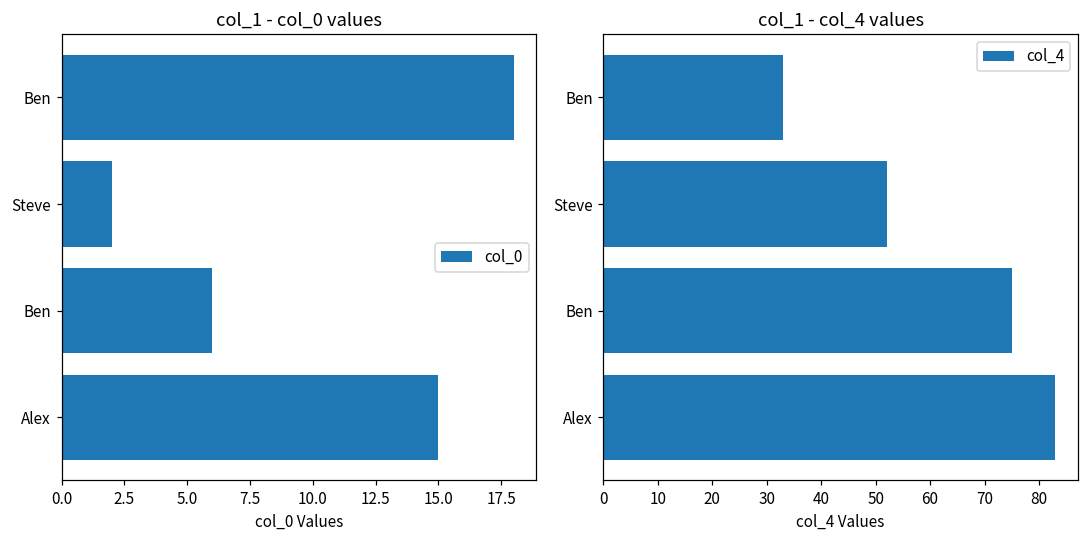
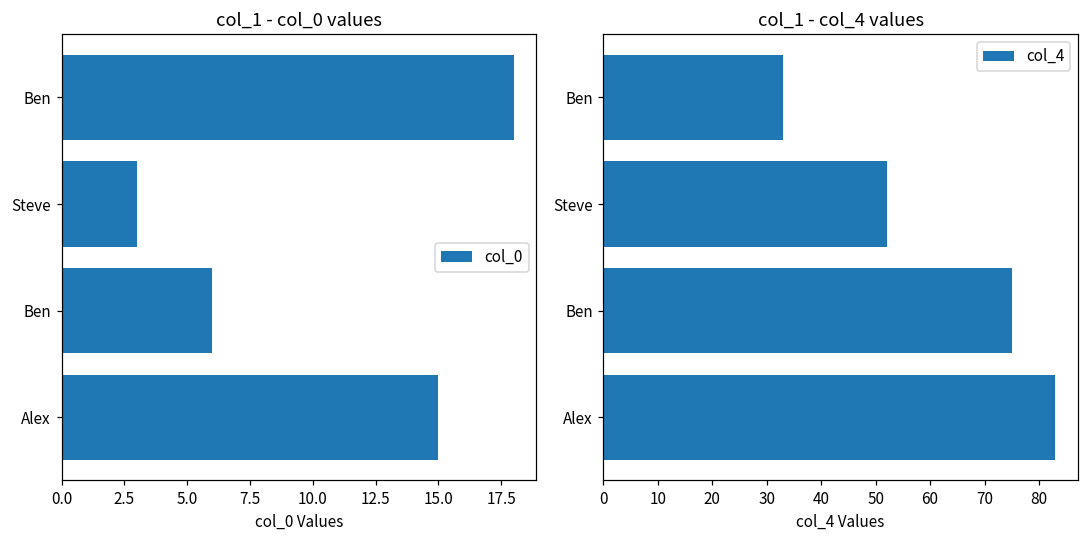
col_1 - col_0 values, Steve: 2 -> 3
